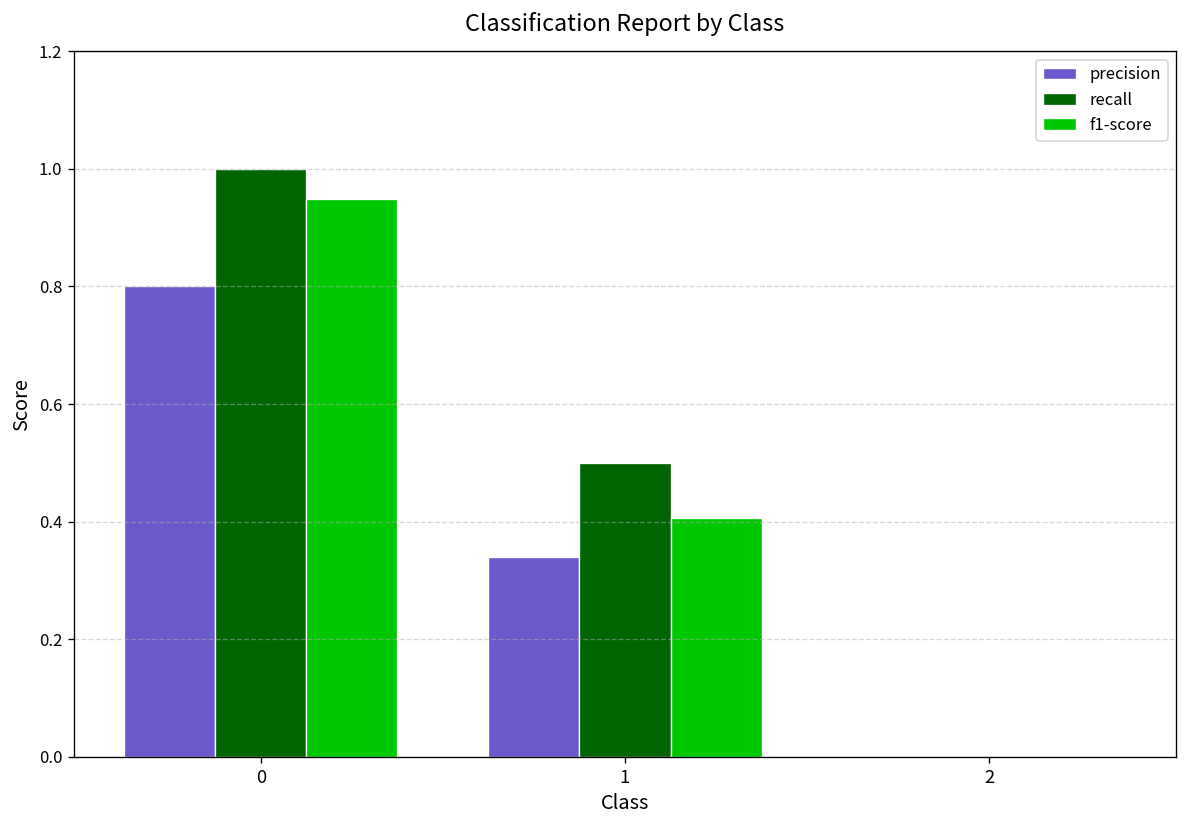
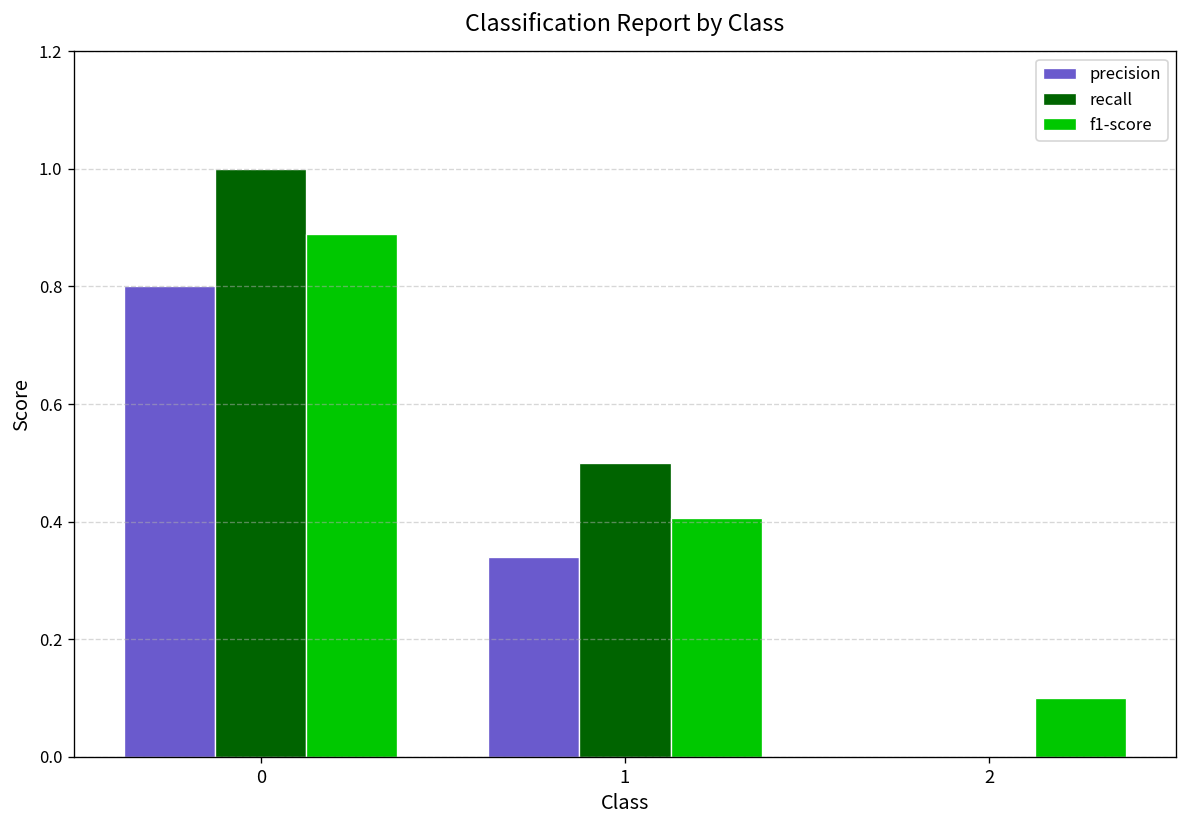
f1-score, 0: 0.95 -> 0.89
f1-score, 2: 0.0 -> 0.1
